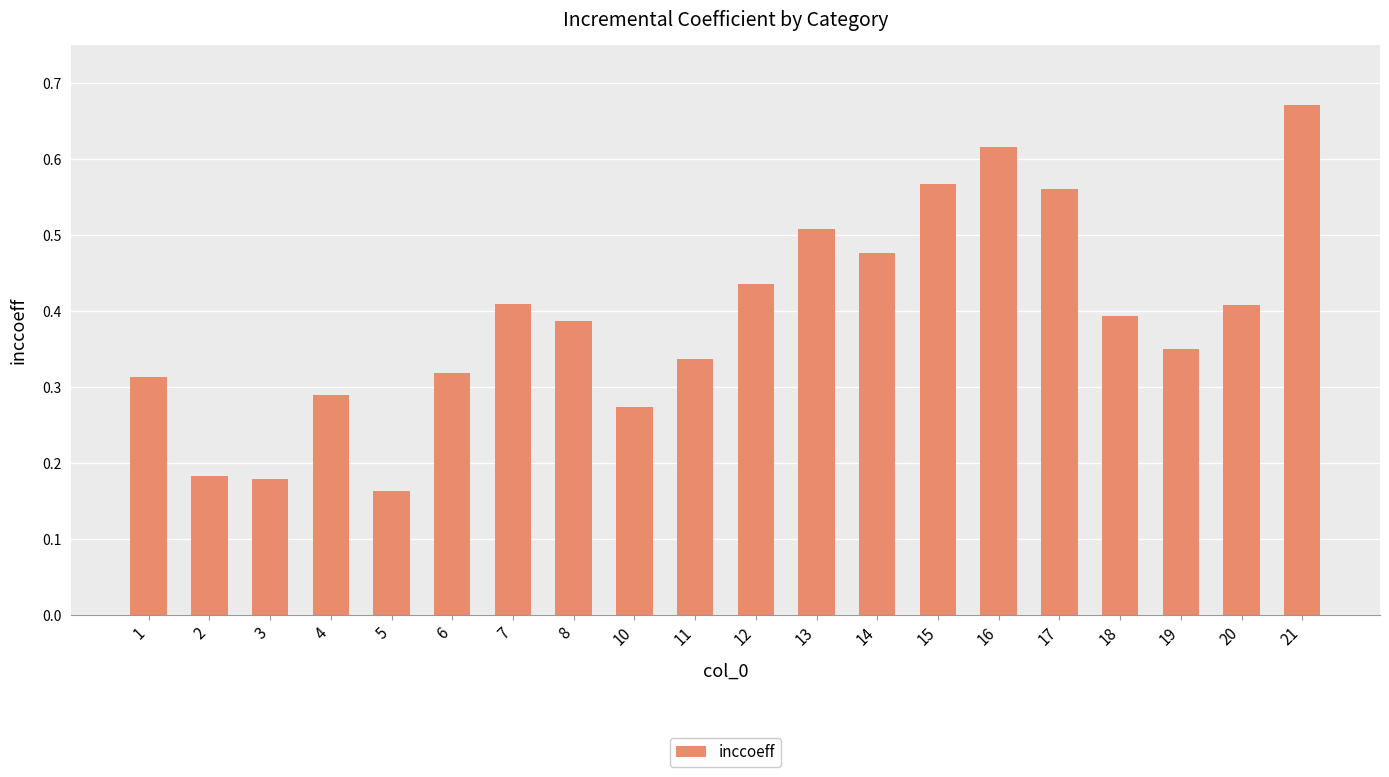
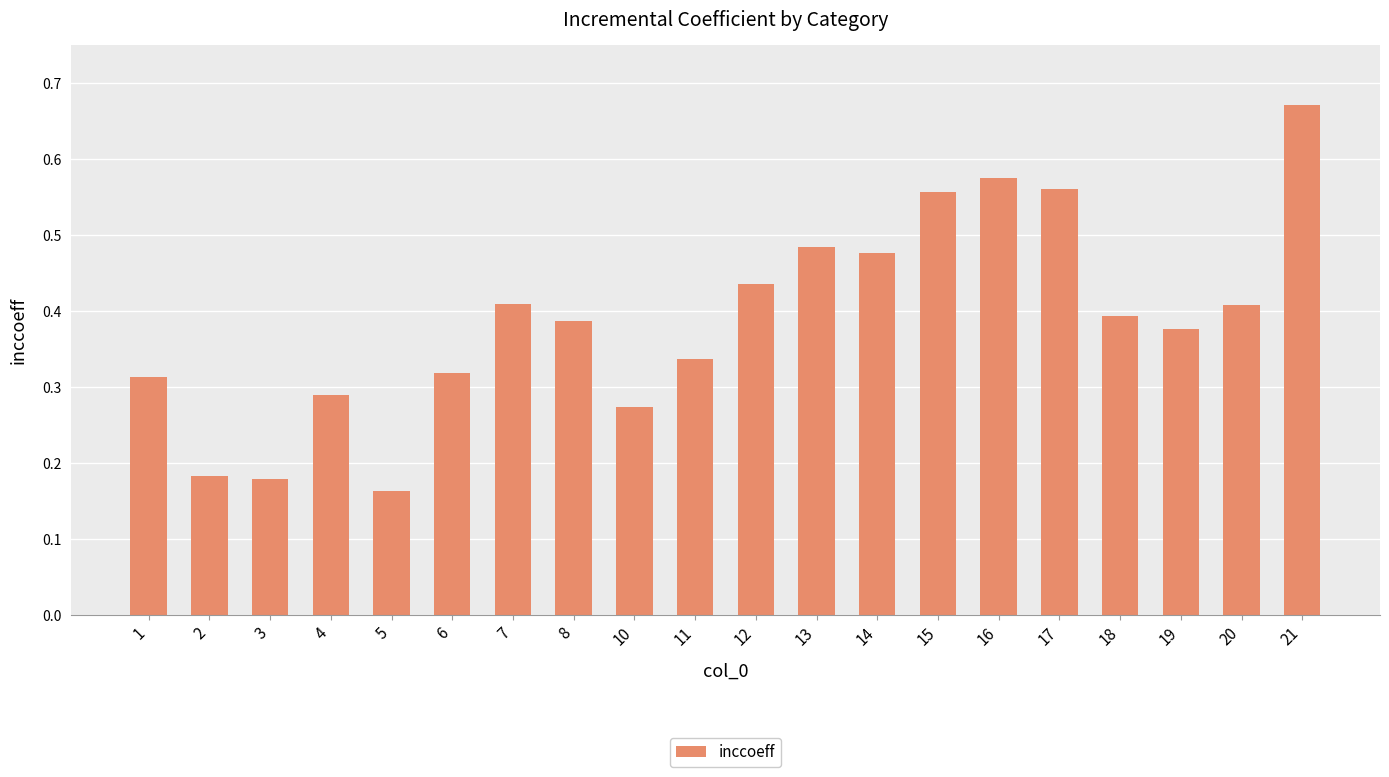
13: 0.51 -> 0.49
15: 0.57 -> 0.56
16: 0.62 -> 0.58
19: 0.35 -> 0.38
